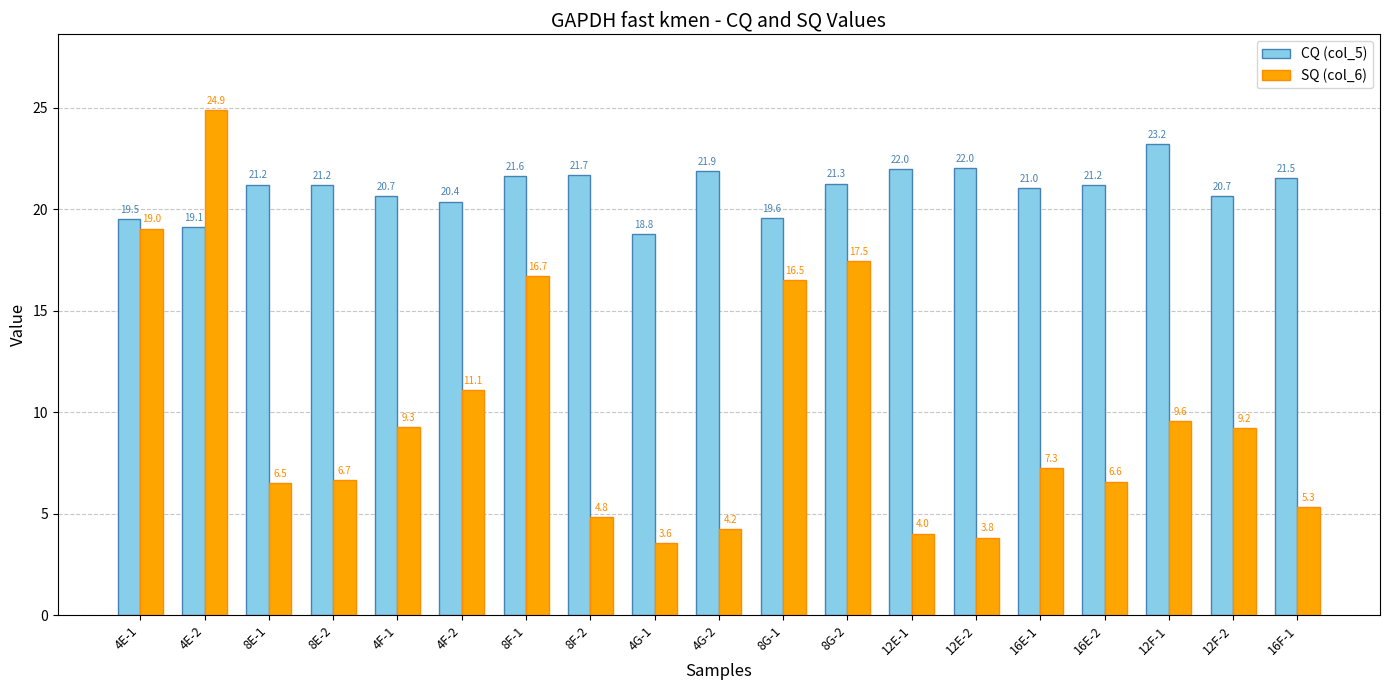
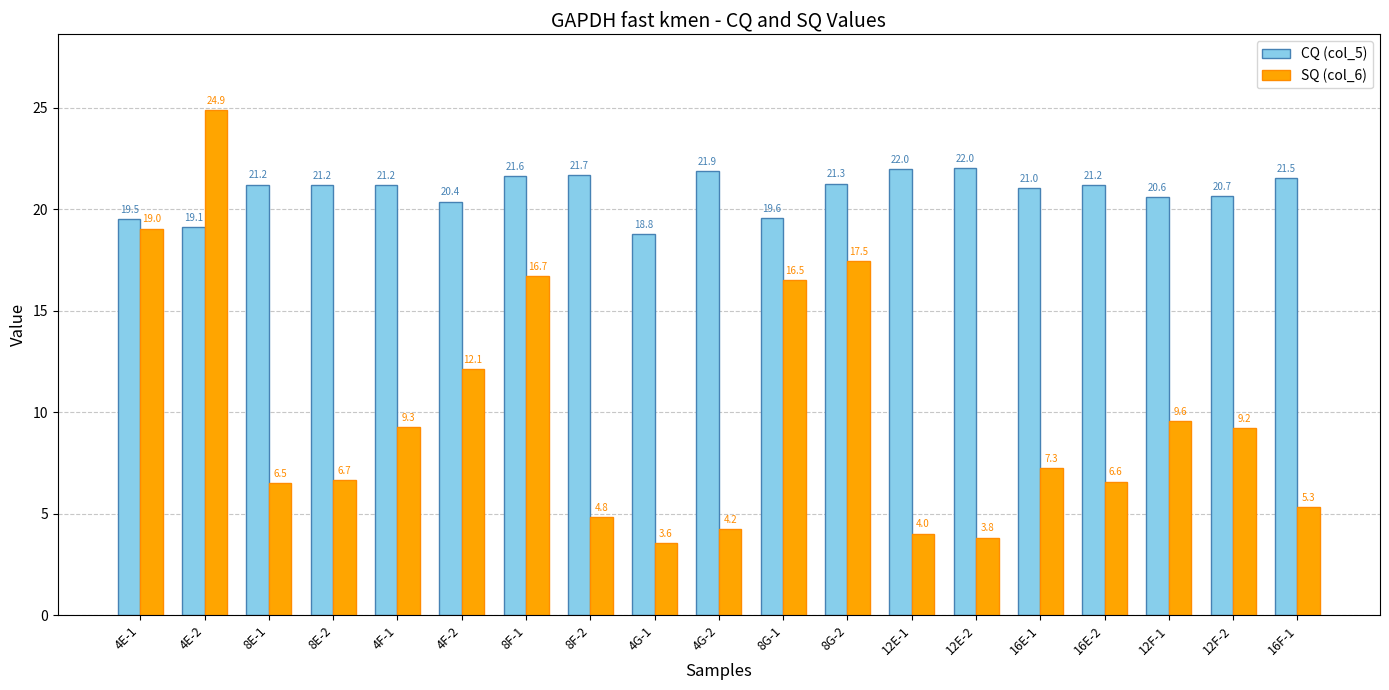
CQ (col_5), 4F-1: 20.7 -> 21.2
SQ (col_6), 4F-2: 11.1 -> 12.1
CQ (col_5), 12F-1: 23.2 -> 20.6
